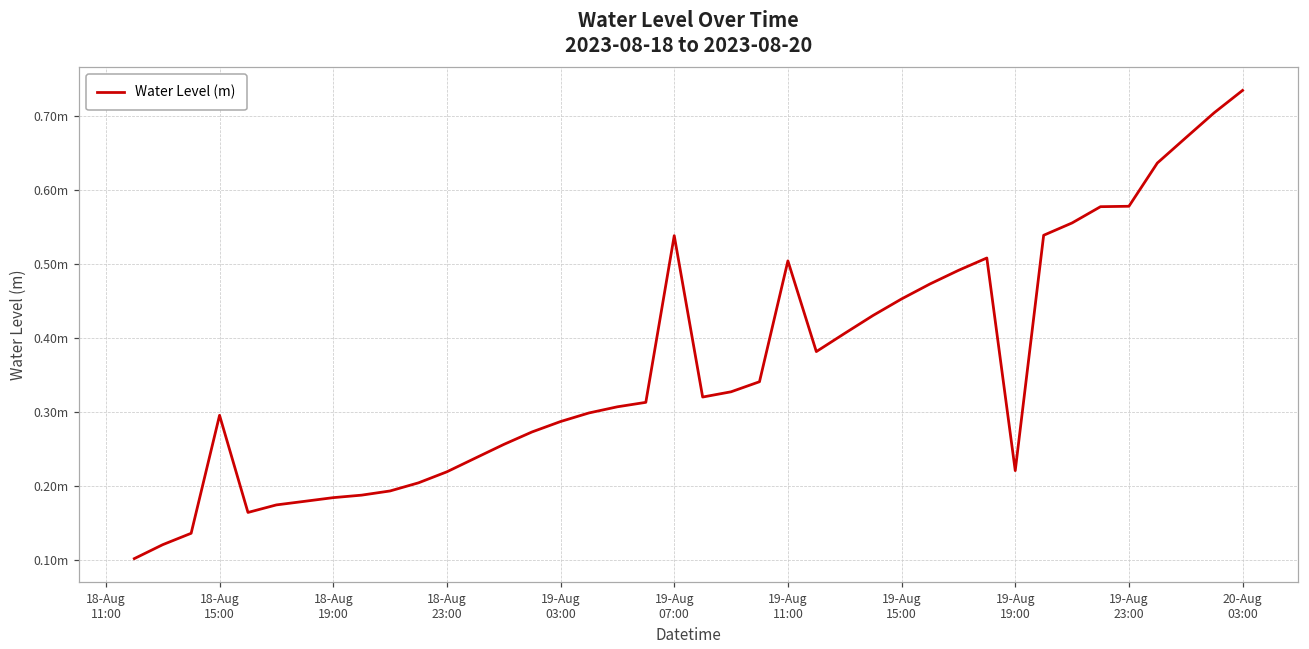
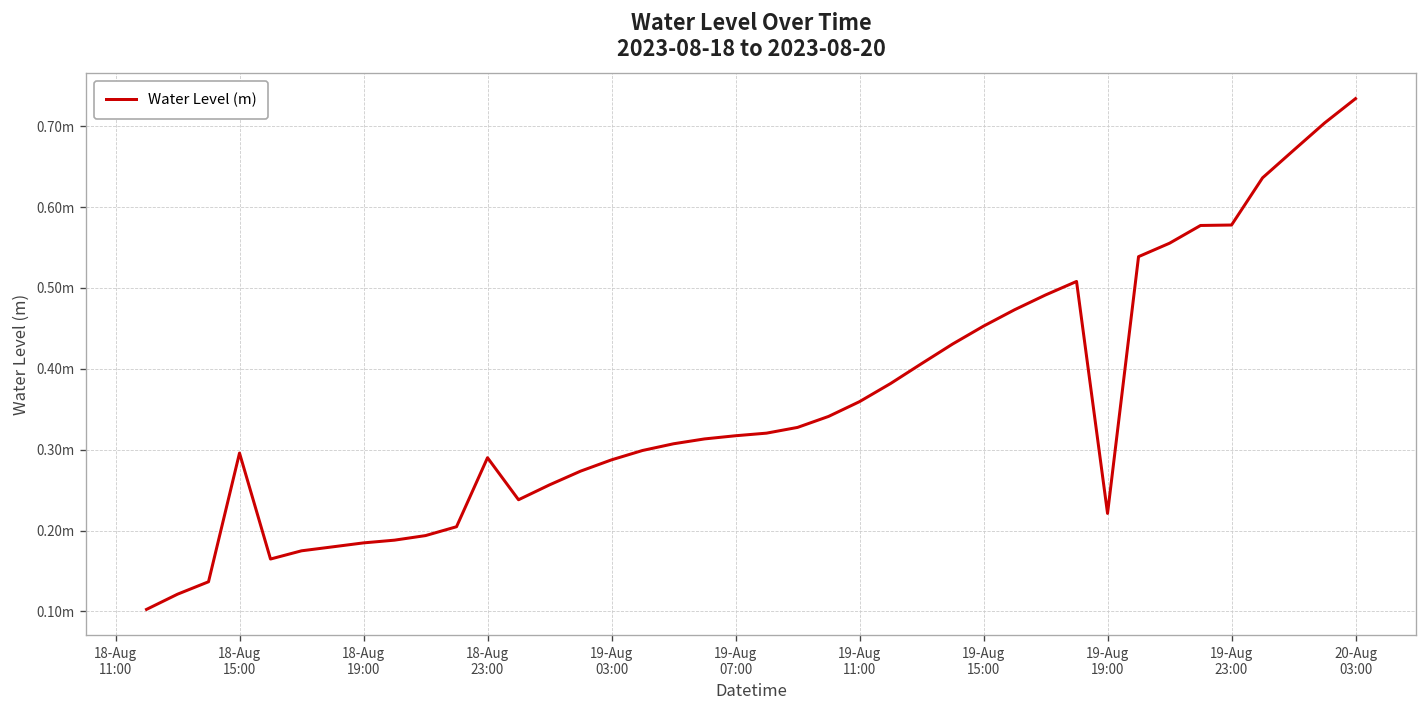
18-Aug 23:00: 0.22m -> 0.29m
19-Aug 07:00: 0.54m -> 0.32m
19-Aug 11:00: 0.50m -> 0.36m
